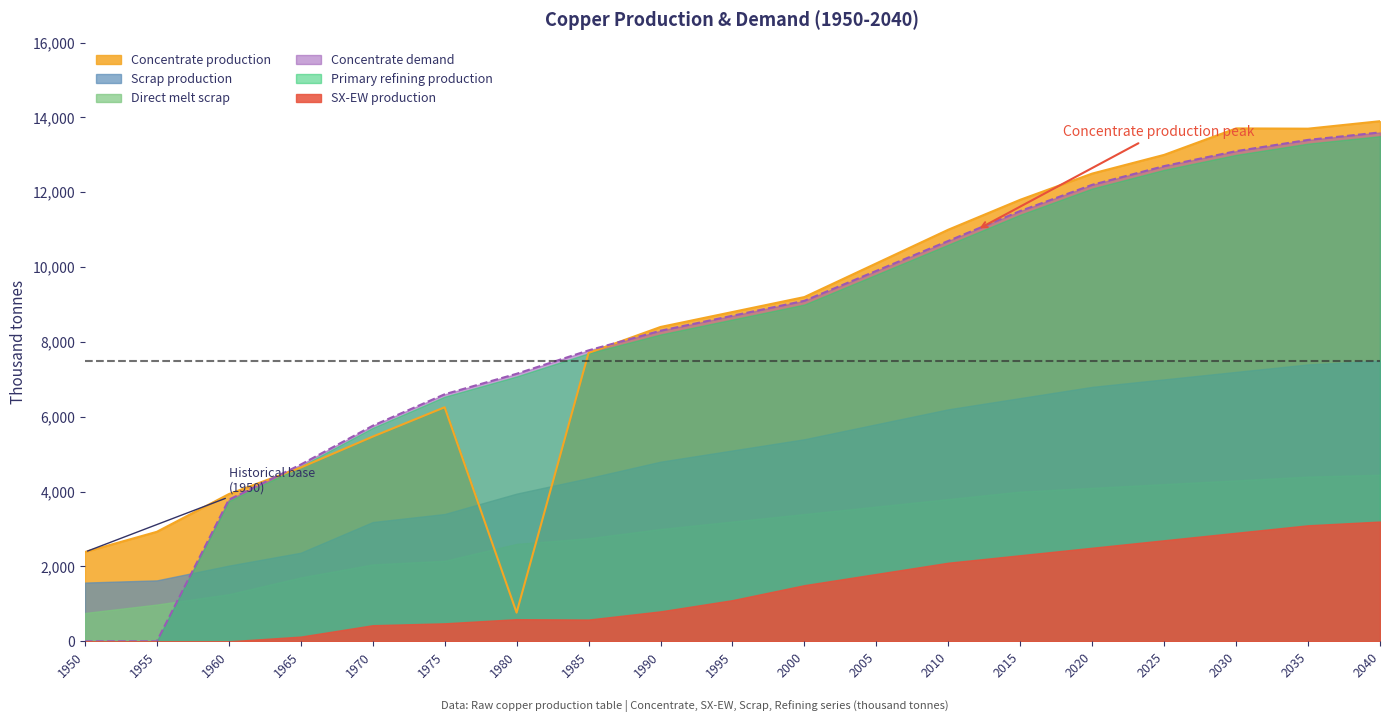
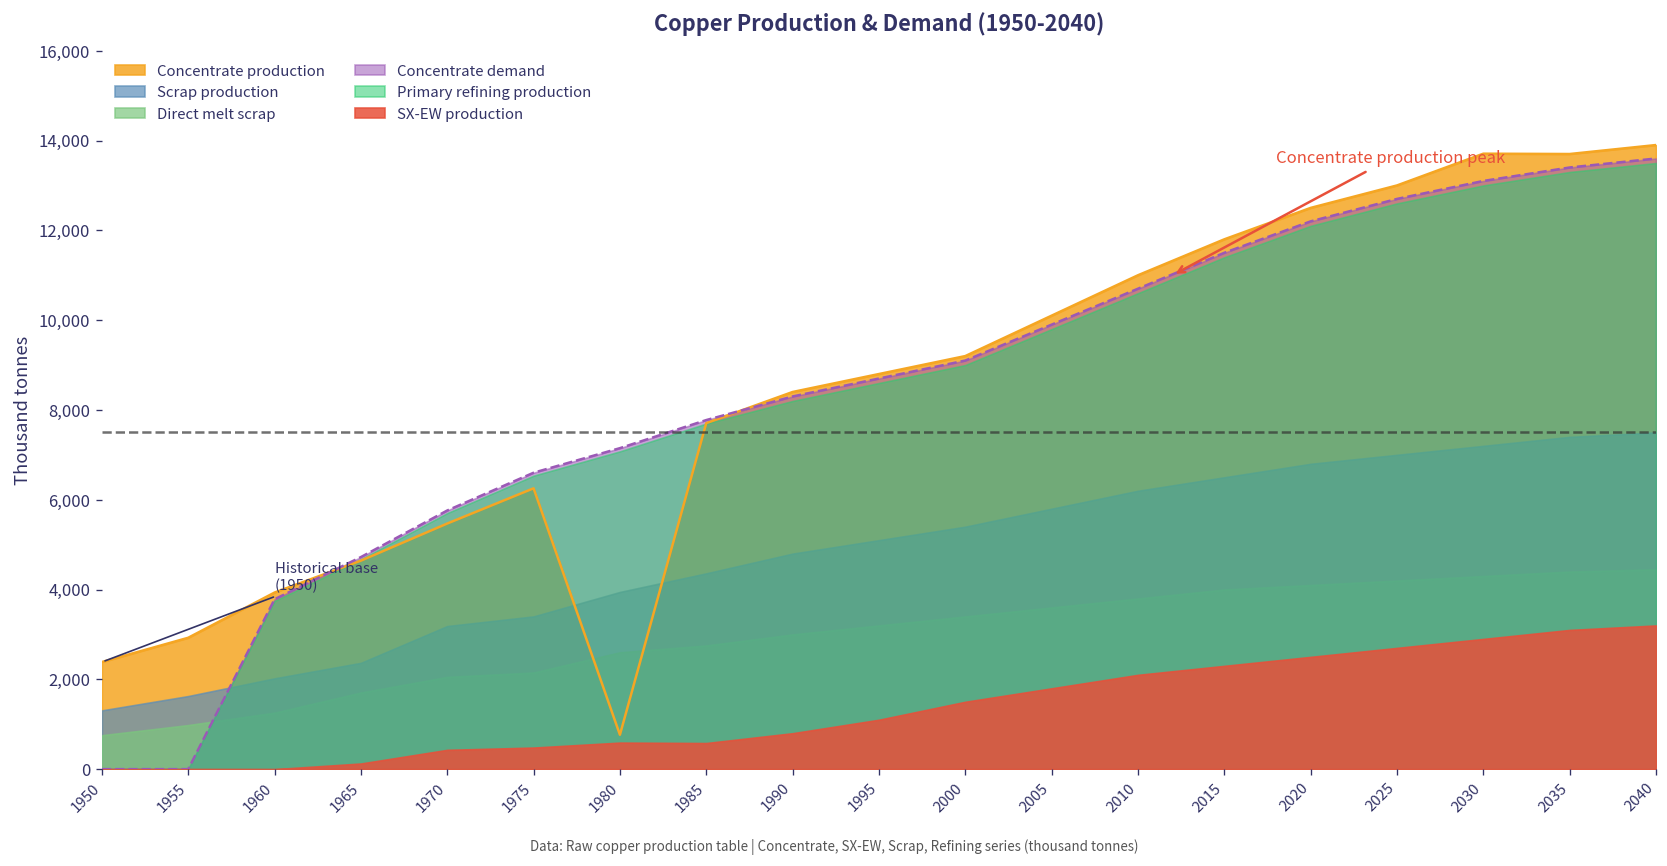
Scrap production, 1950: 1,600 -> 1,300
